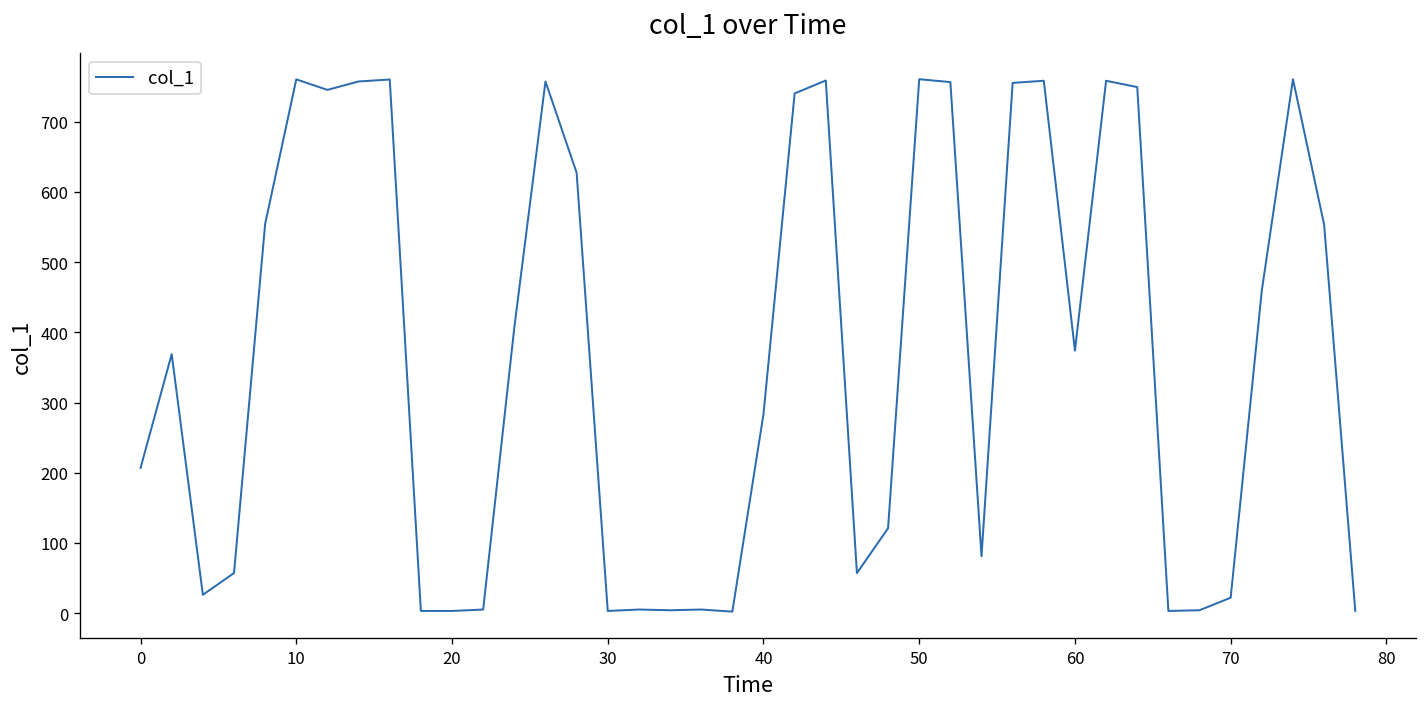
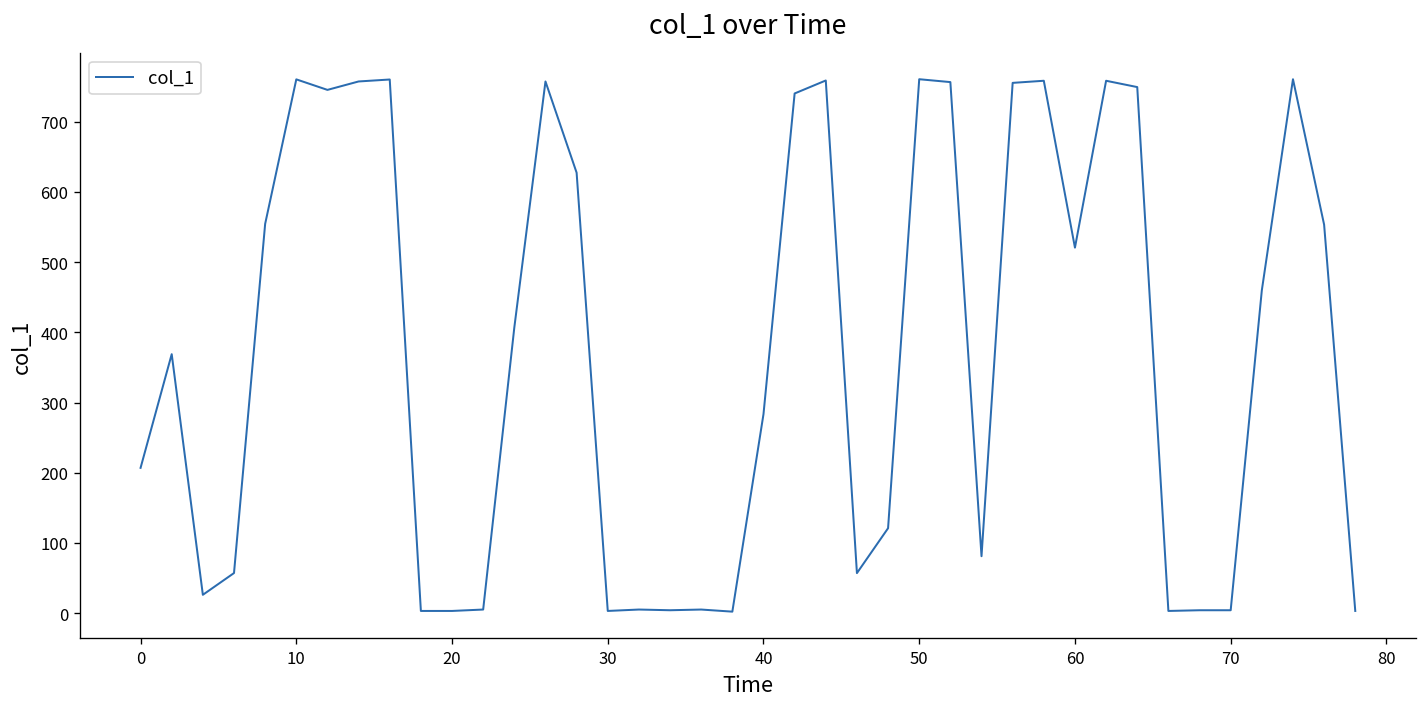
60: 370 -> 520
70: 20 -> 0
